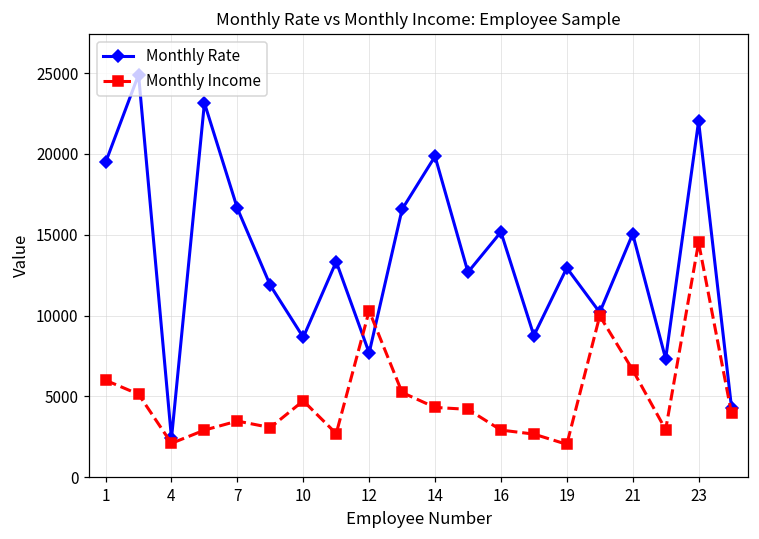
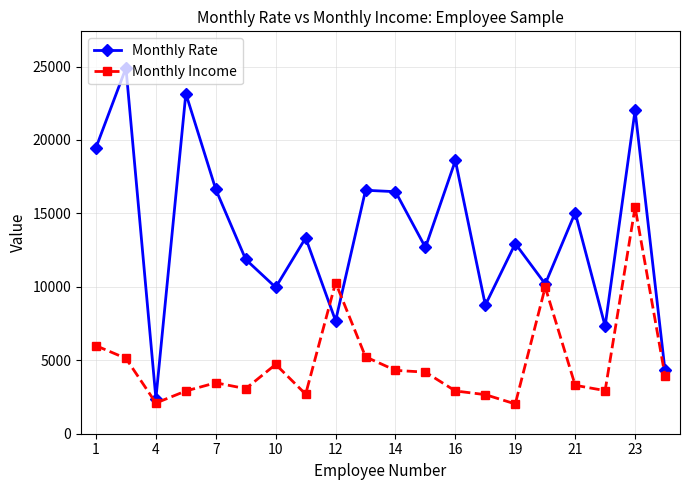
Monthly Rate, 10: 8700 -> 10000
Monthly Rate, 14: 19900 -> 16500
Monthly Rate, 16: 15200 -> 18600
Monthly Income, 21: 6600 -> 3300
Monthly Income, 23: 14500 -> 15400
